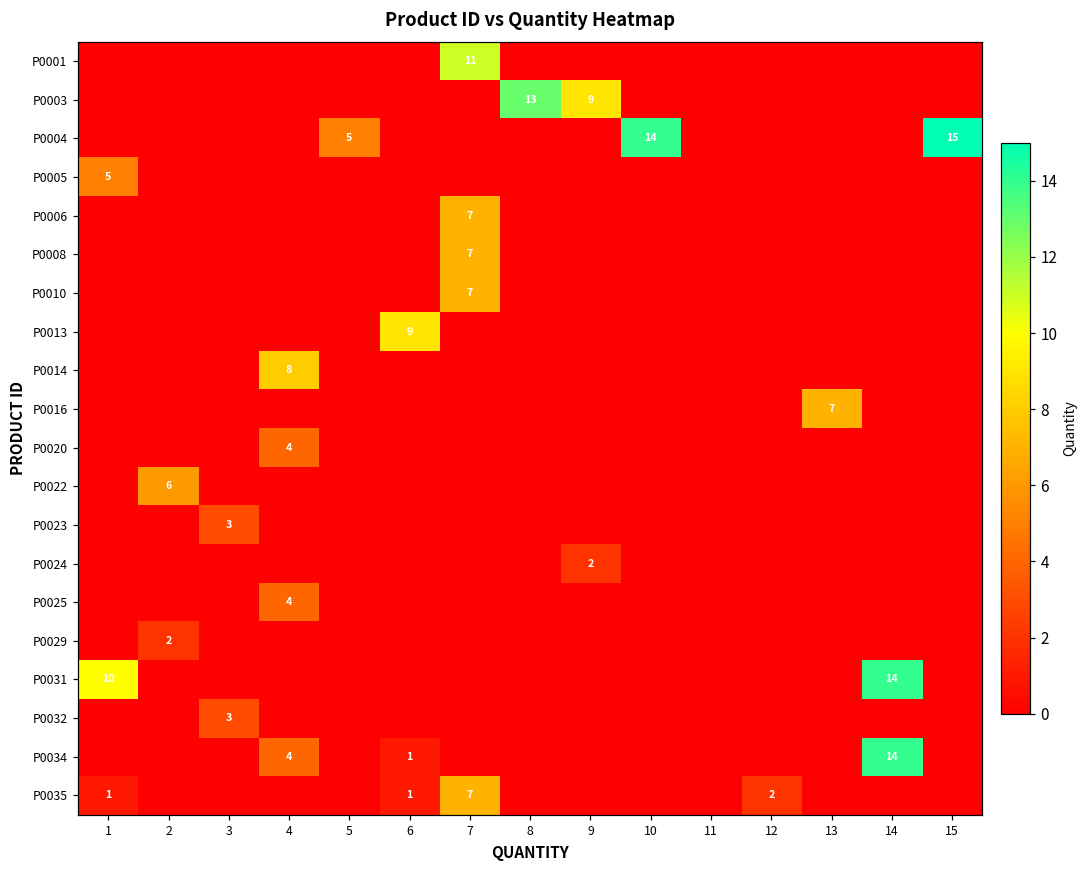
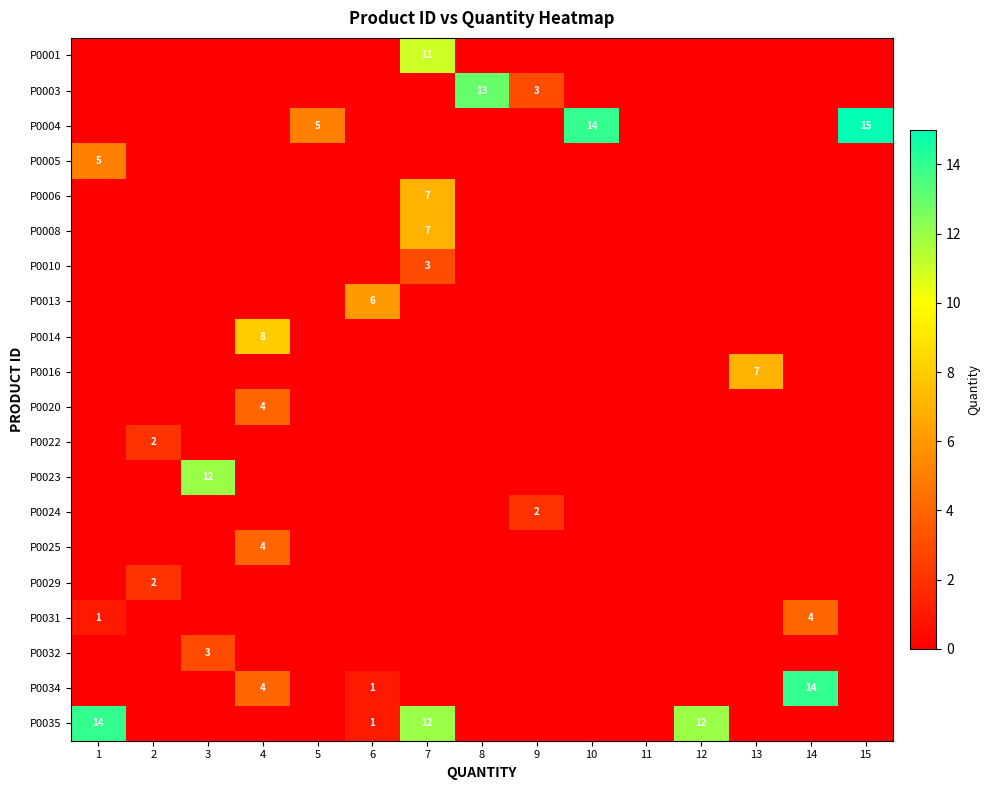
P0003, 9: 9 -> 3
P0010, 7: 7 -> 3
P0013, 6: 9 -> 6
P0022, 2: 6 -> 2
P0023, 3: 3 -> 12
P0031, 1: 10 -> 1
P0031, 14: 14 -> 4
P0035, 1: 1 -> 14
P0035, 7: 7 -> 12
P0035, 12: 2 -> 12
